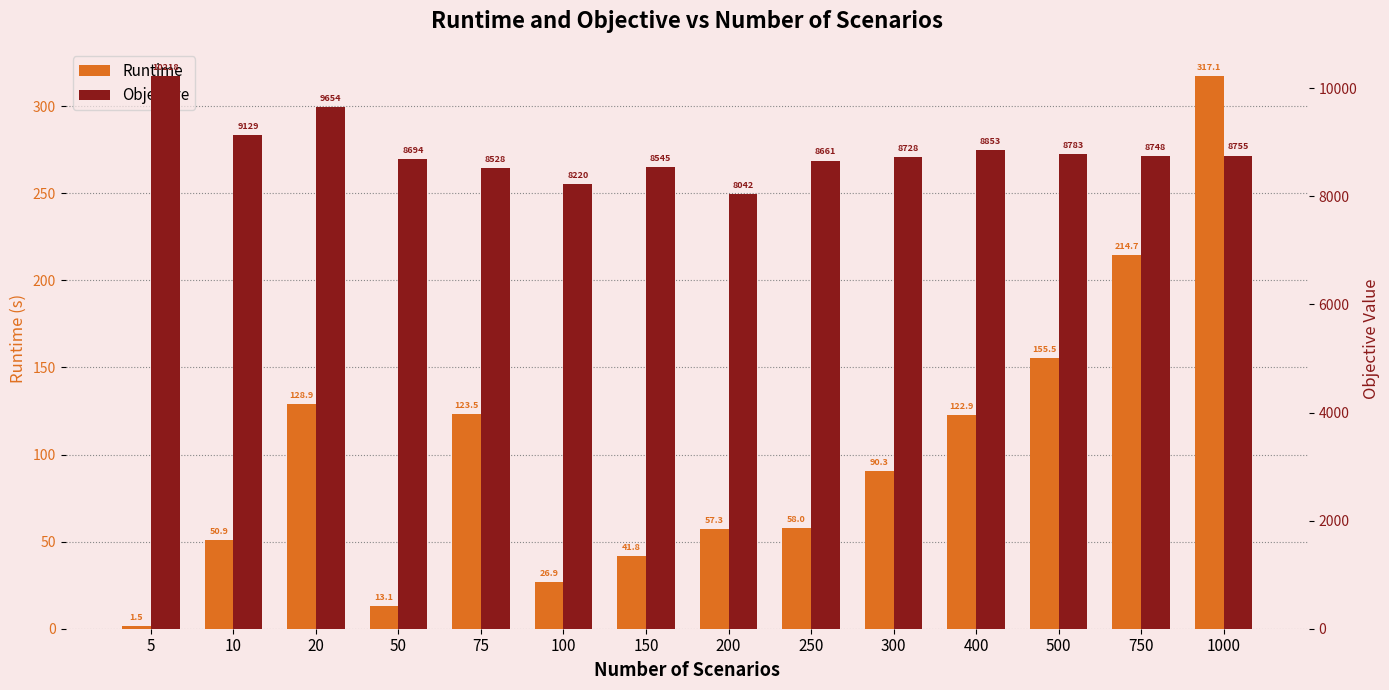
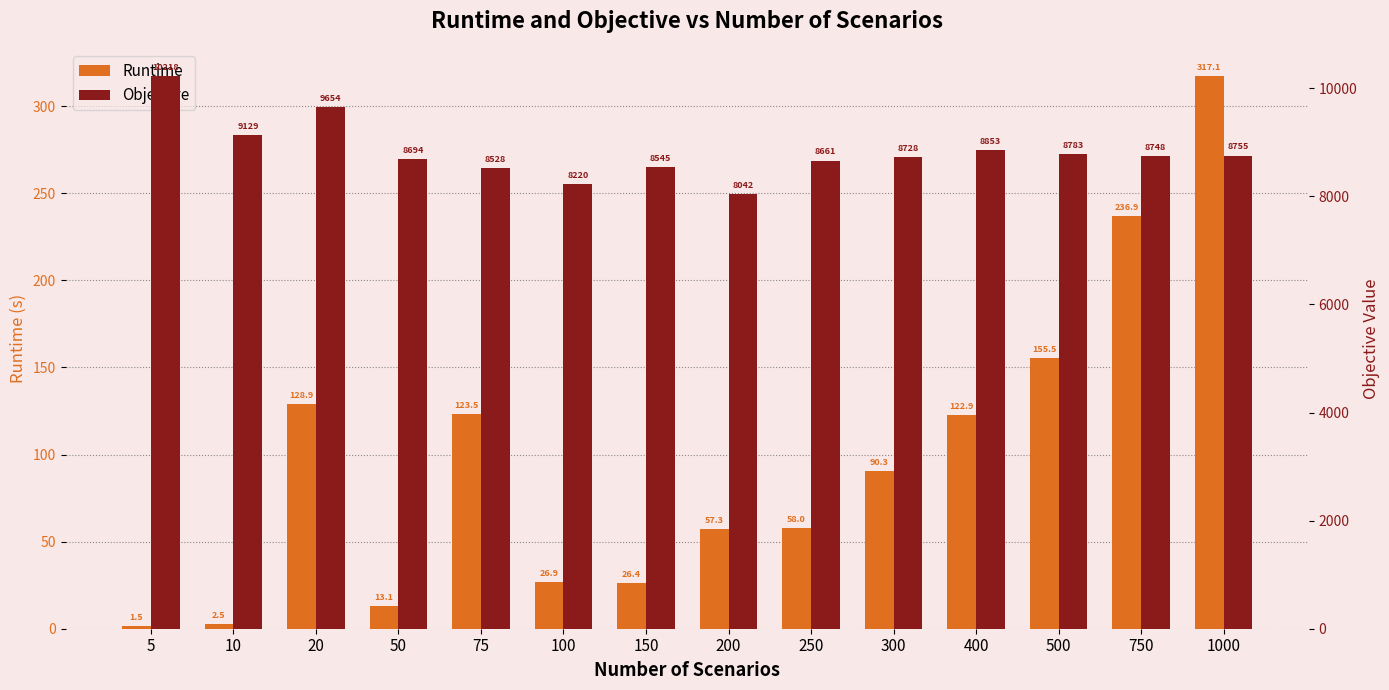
Runtime, 10: 50.9 -> 2.5
Runtime, 150: 41.8 -> 26.4
Runtime, 750: 214.7 -> 236.9
